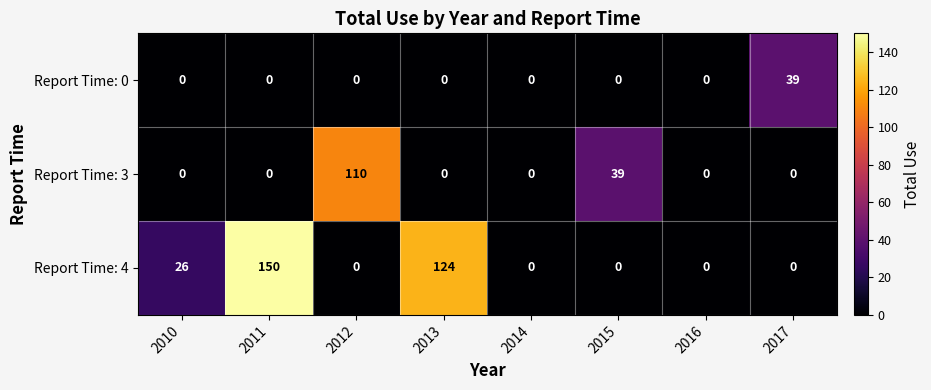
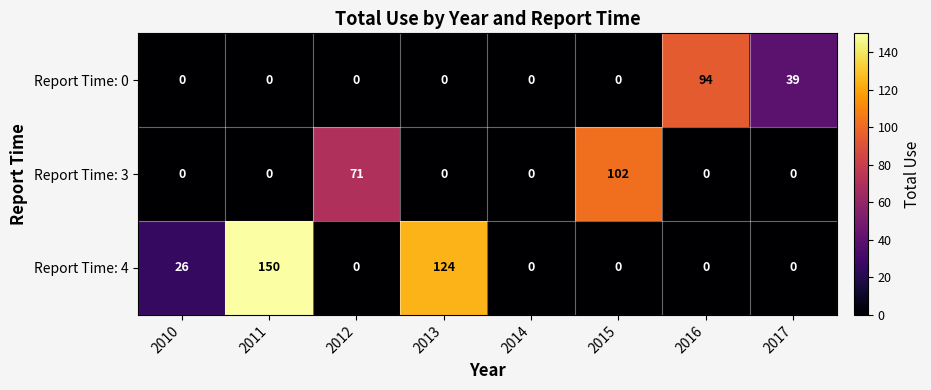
Report Time: 0, 2016: 0 -> 94
Report Time: 3, 2012: 110 -> 71
Report Time: 3, 2015: 39 -> 102
